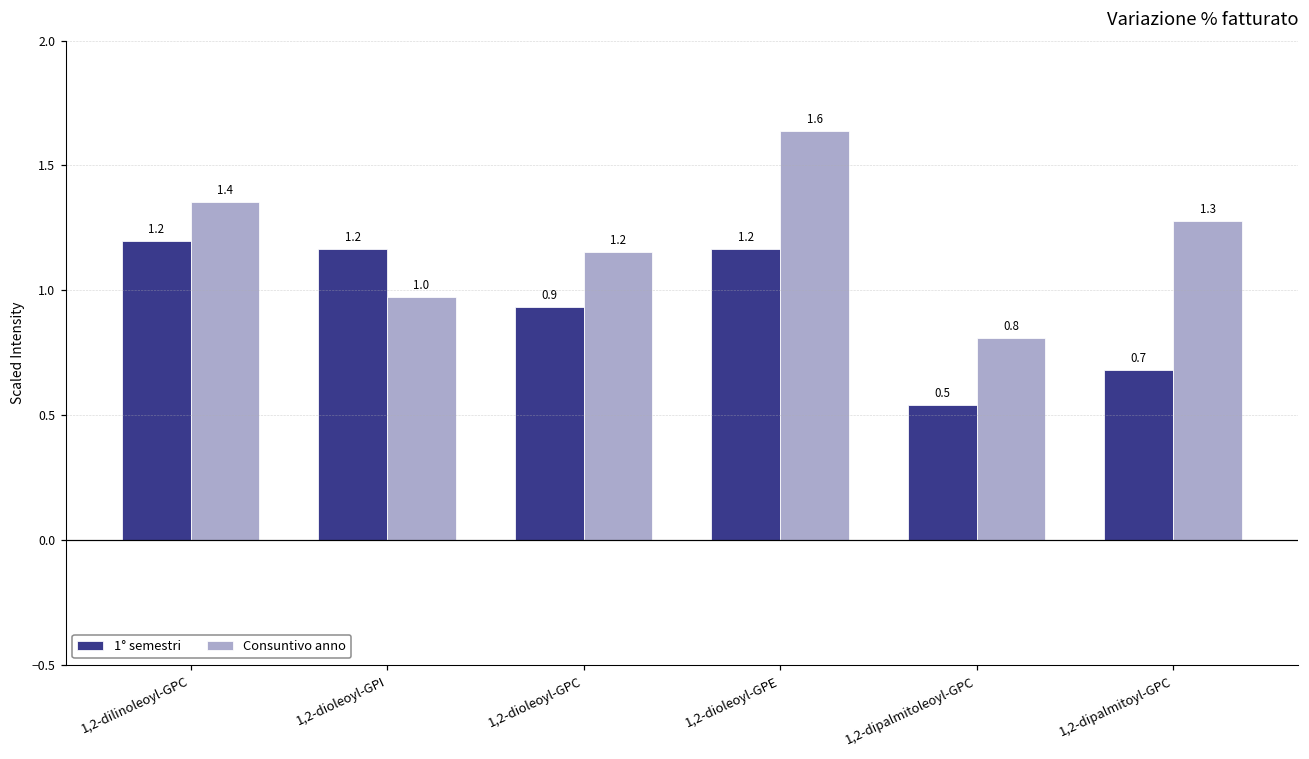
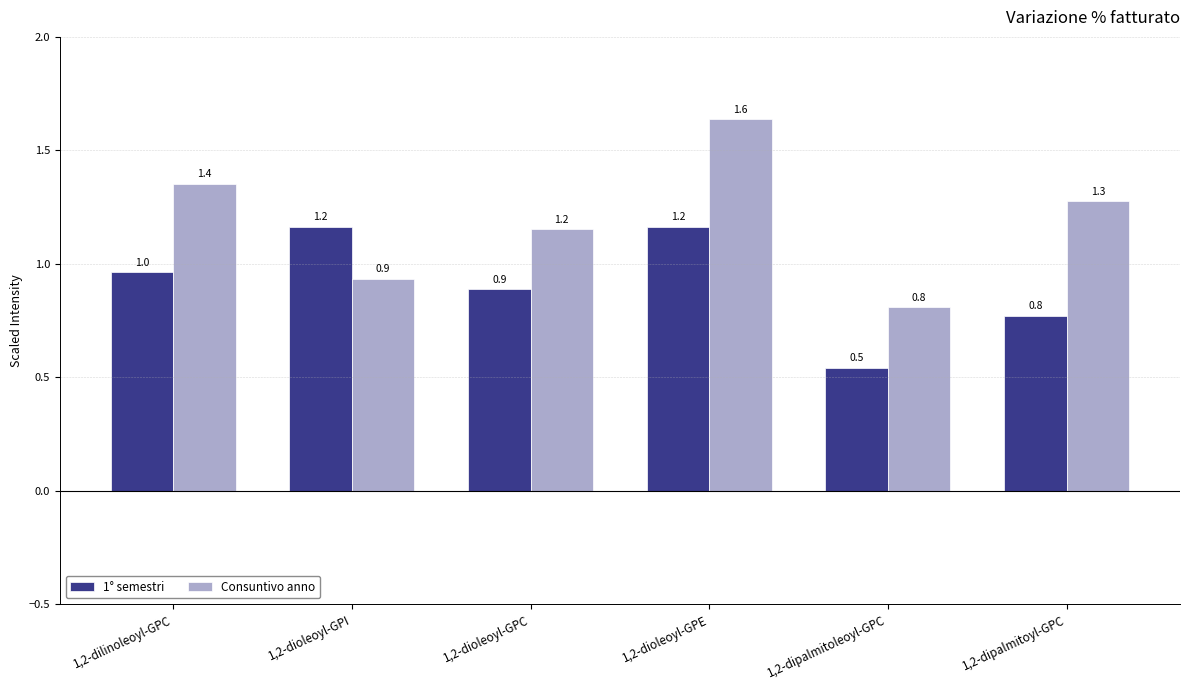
1° semestri, 1,2-dilinoleoyl-GPC: 1.2 -> 1.0
Consuntivo anno, 1,2-dioleoyl-GPI: 1.0 -> 0.9
1° semestri, 1,2-dioleoyl-GPC: 0.93 -> 0.89
1° semestri, 1,2-dipalmitoyl-GPC: 0.7 -> 0.8
